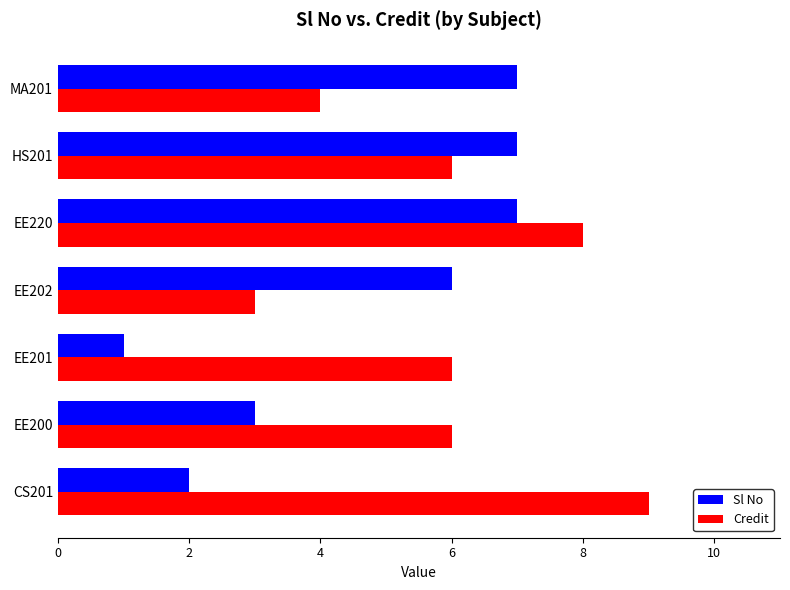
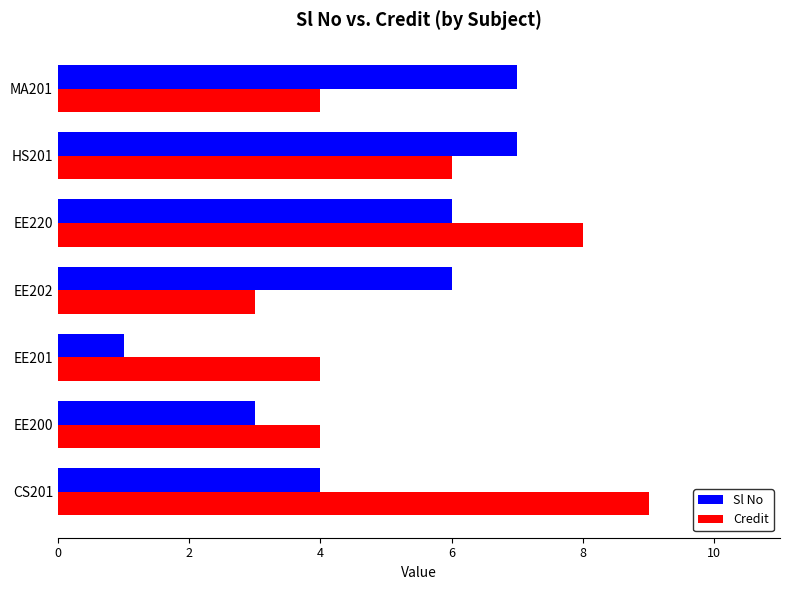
Sl No, EE220: 7 -> 6
Credit, EE201: 6 -> 4
Credit, EE200: 6 -> 4
Sl No, CS201: 2 -> 4
